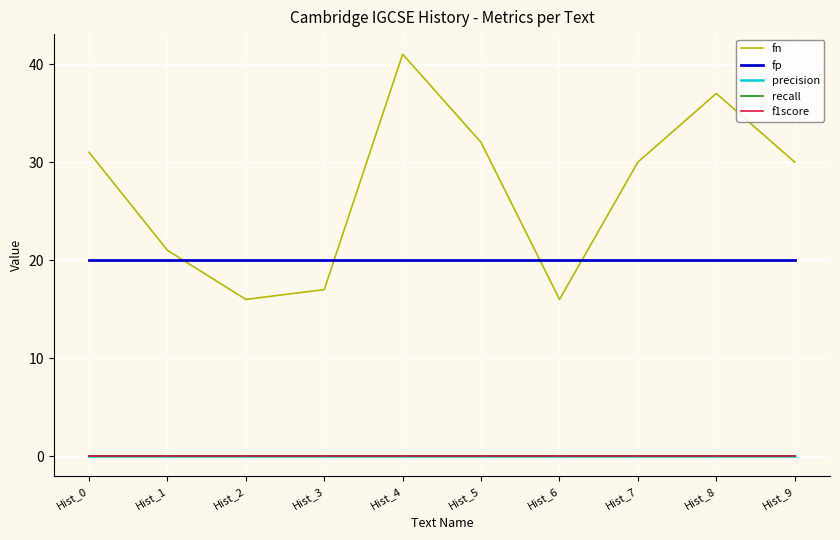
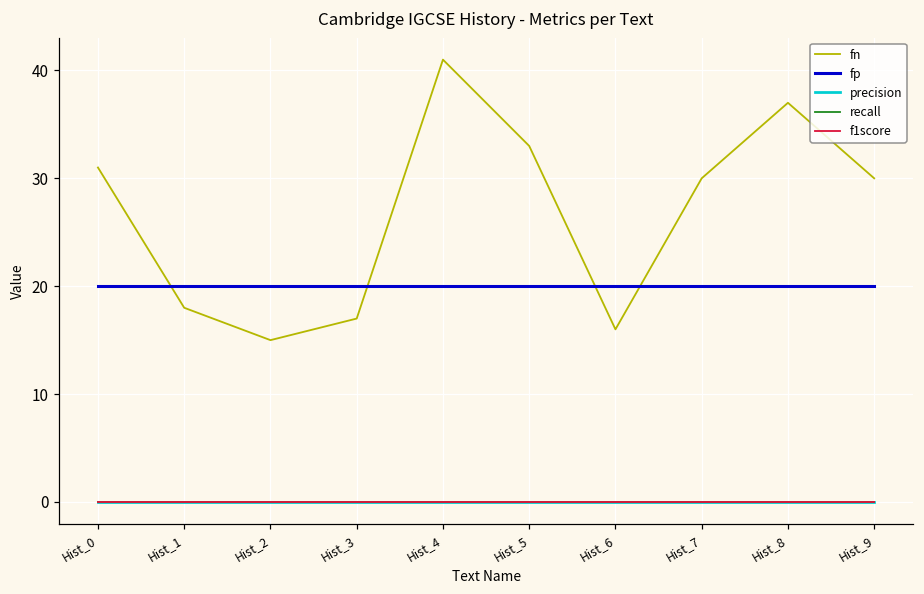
fn, Hist_1: 21 -> 18
fn, Hist_2: 16 -> 15
fn, Hist_5: 32 -> 33
